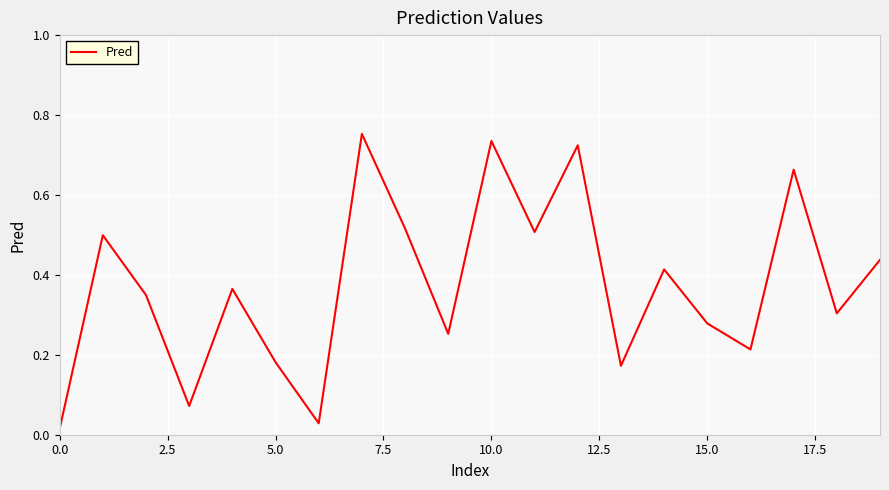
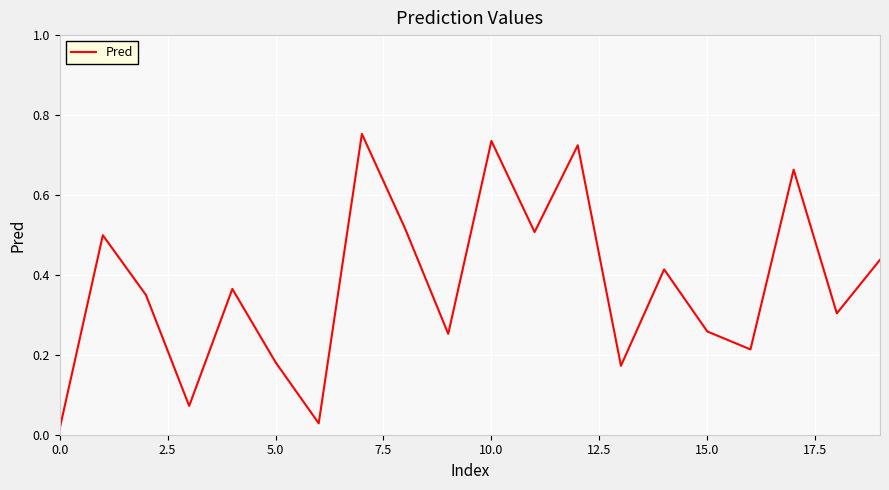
15.0: 0.28 -> 0.26
